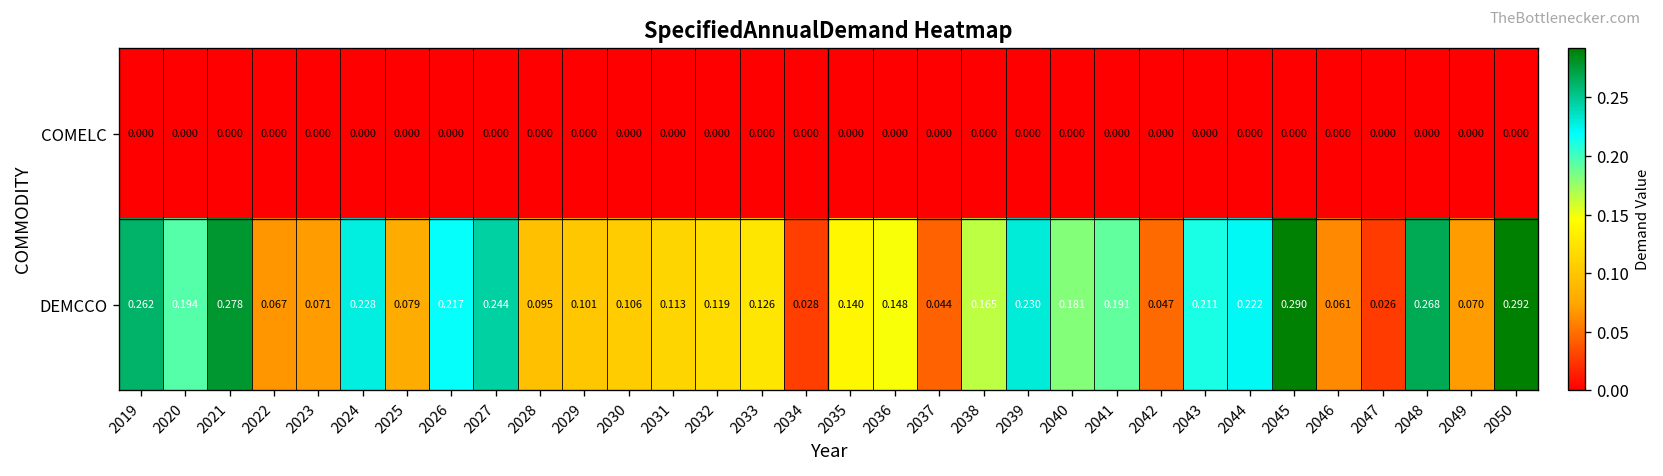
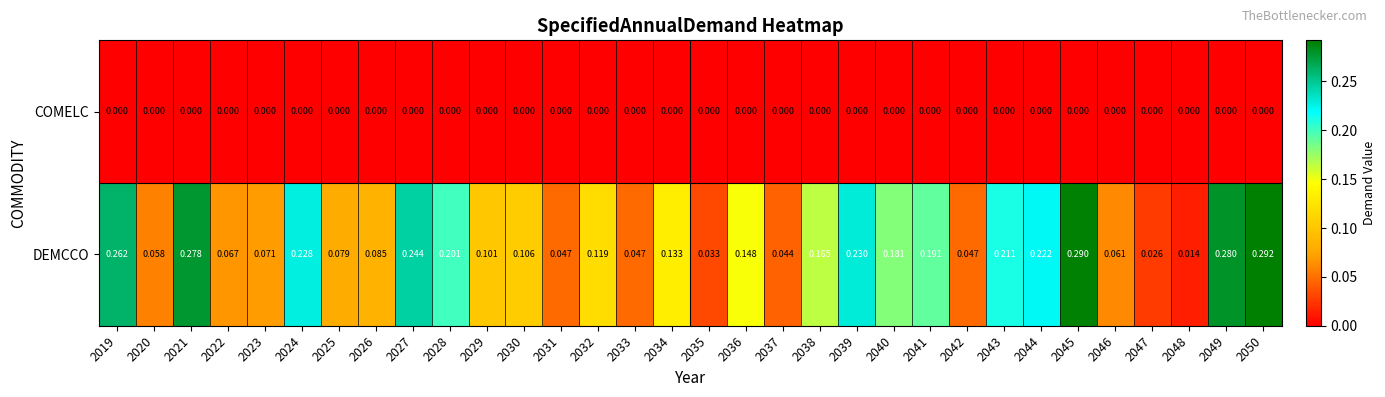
DEMCCO, 2020: 0.194 -> 0.058
DEMCCO, 2026: 0.217 -> 0.085
DEMCCO, 2028: 0.095 -> 0.201
DEMCCO, 2031: 0.113 -> 0.047
DEMCCO, 2033: 0.126 -> 0.047
DEMCCO, 2034: 0.028 -> 0.133
DEMCCO, 2035: 0.140 -> 0.033
DEMCCO, 2048: 0.268 -> 0.014
DEMCCO, 2049: 0.070 -> 0.280
